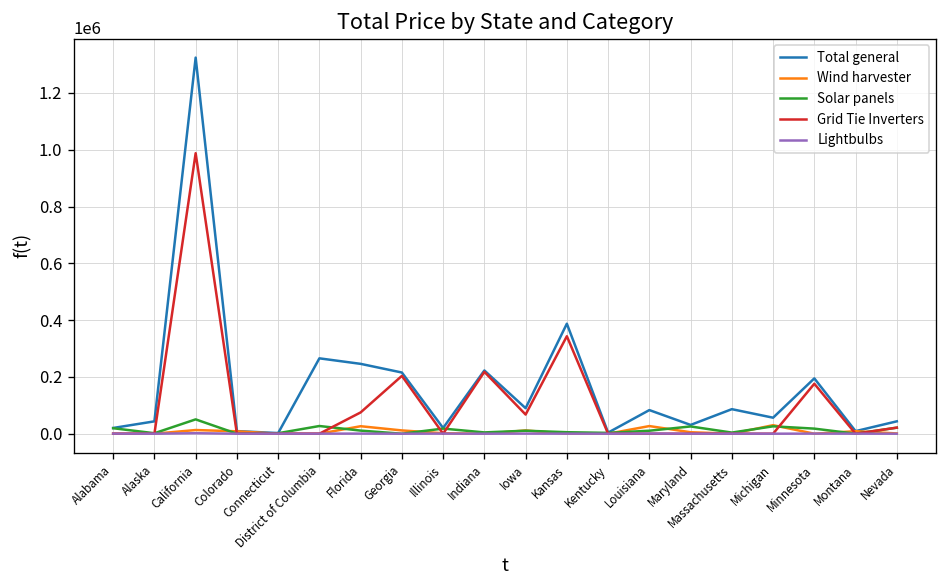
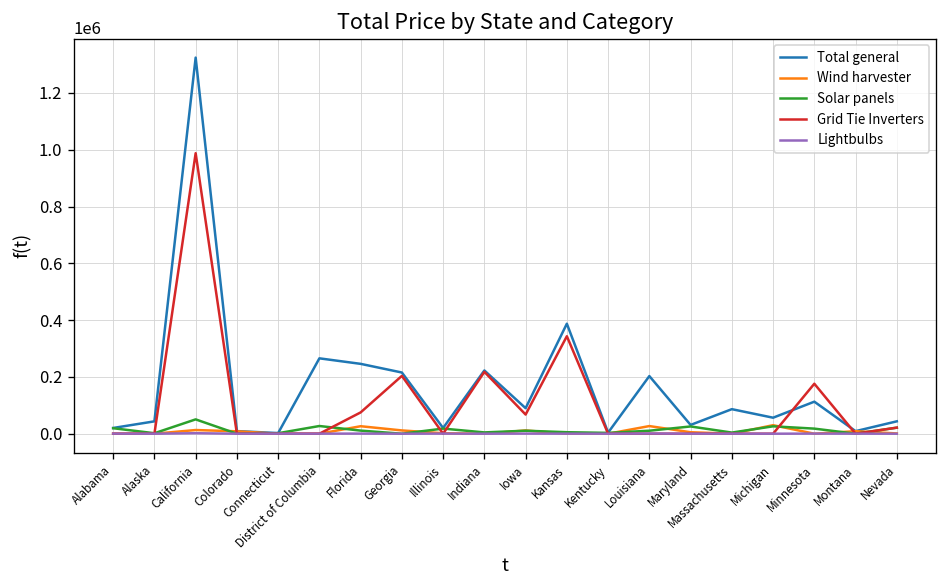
Total general, Louisiana: 80000 -> 200000
Total general, Minnesota: 190000 -> 110000
